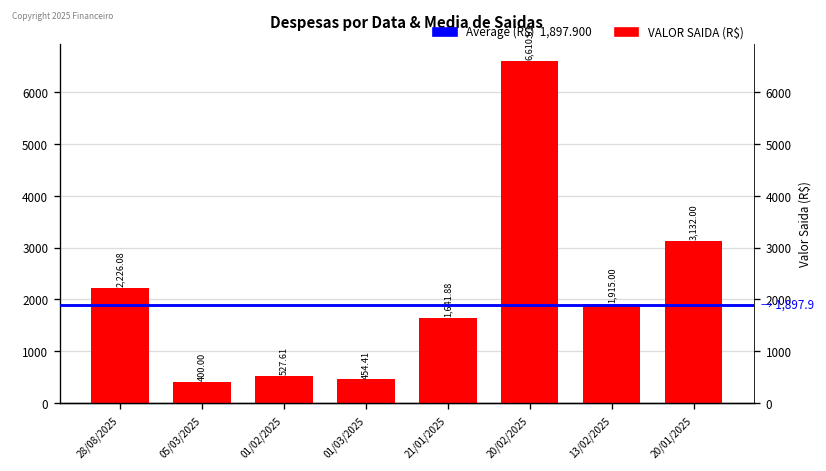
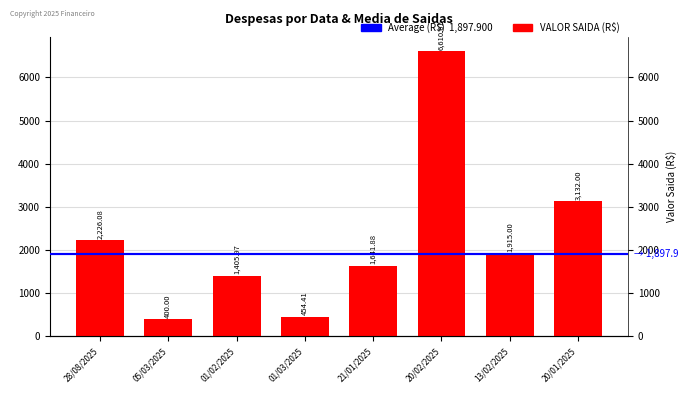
01/02/2025: 527.61 -> 1,405.97
